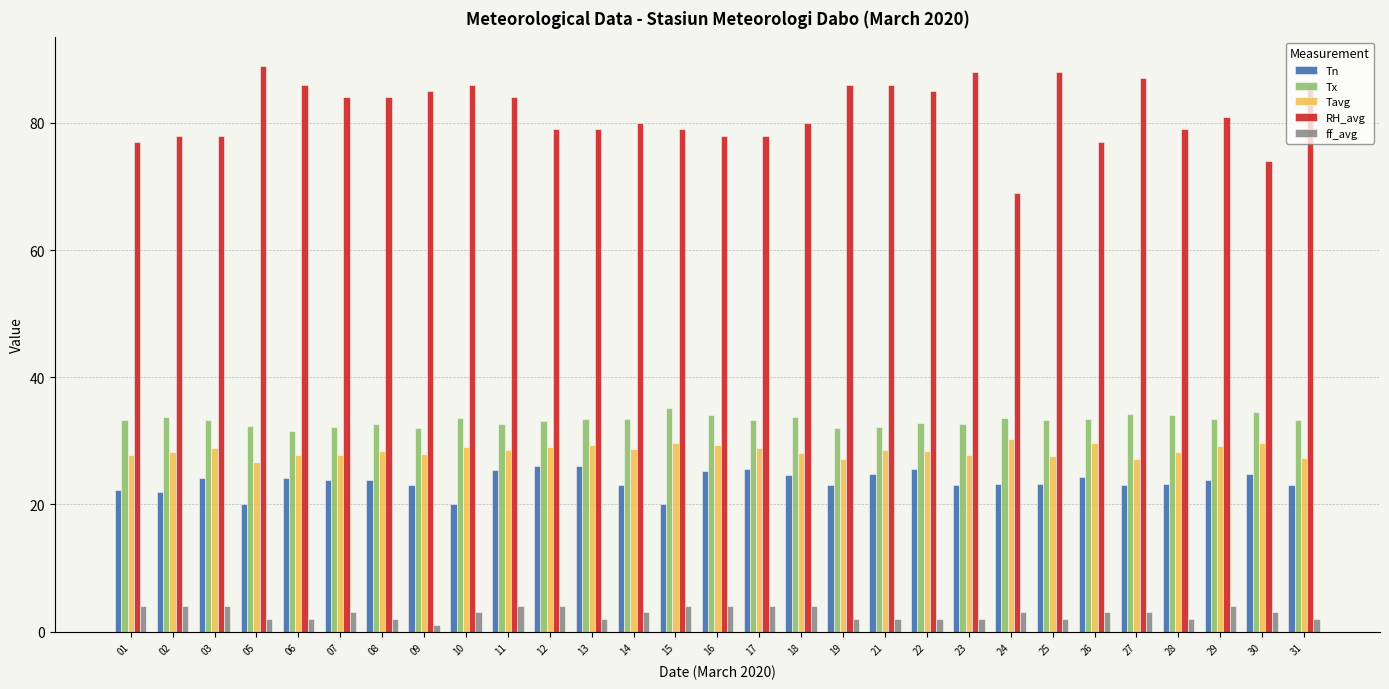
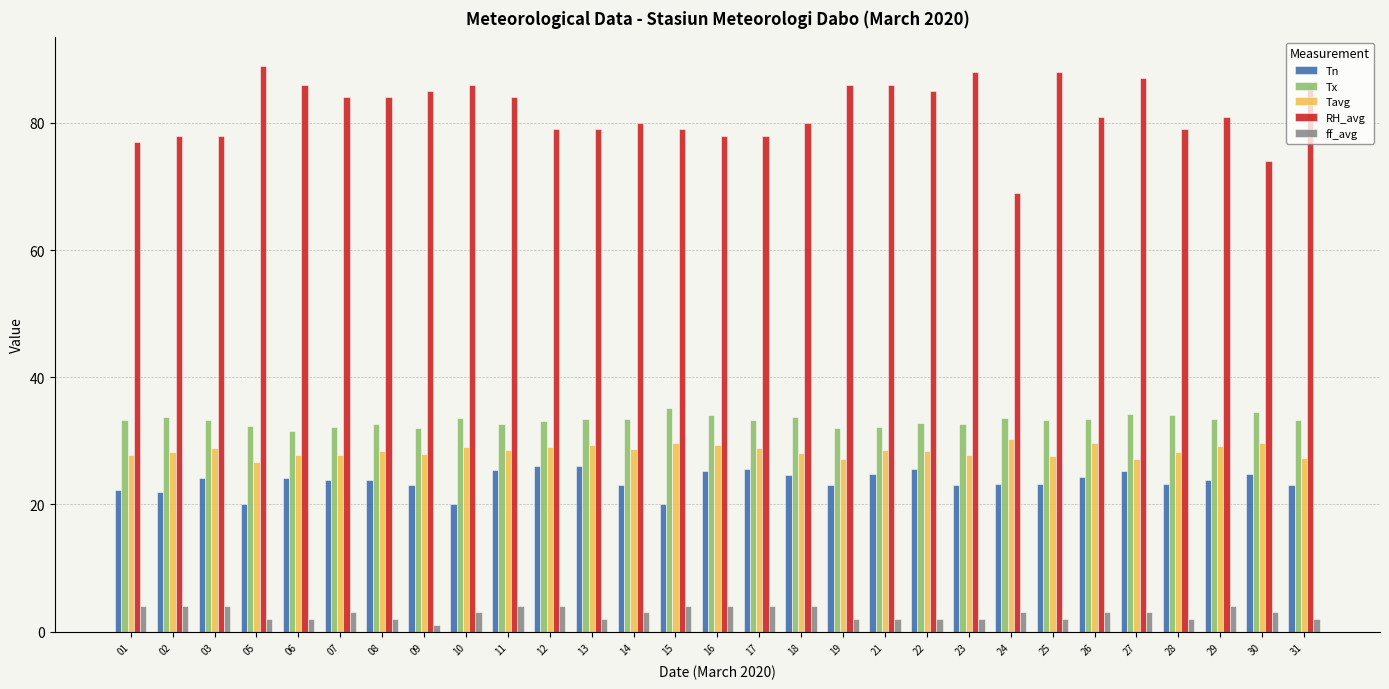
RH_avg, 26: 77 -> 81
Tn, 27: 23 -> 25
